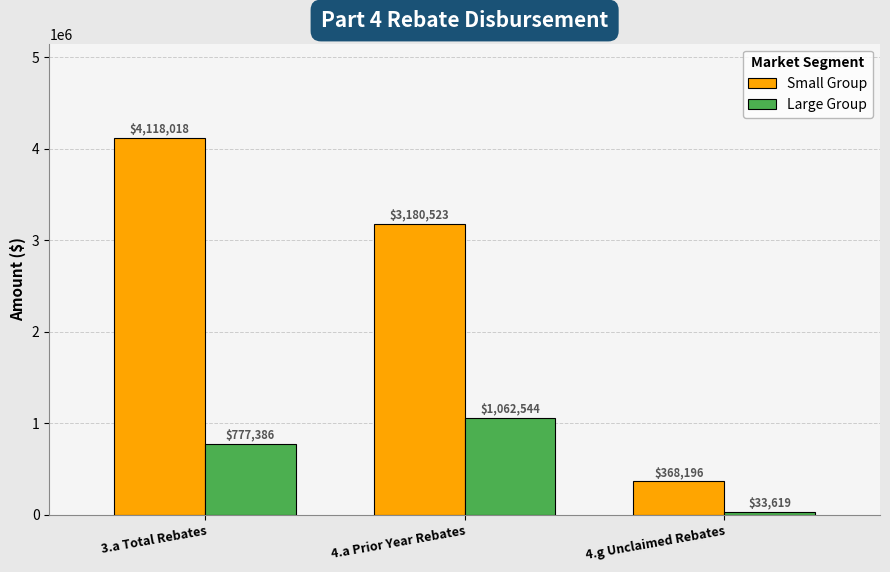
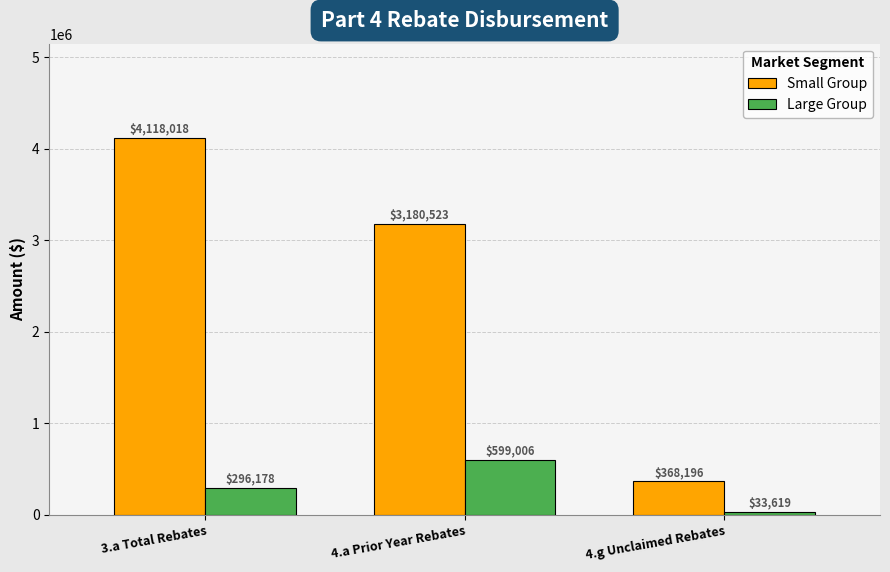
Large Group, 3.a Total Rebates: $777,386 -> $296,178
Large Group, 4.a Prior Year Rebates: $1,062,544 -> $599,006
